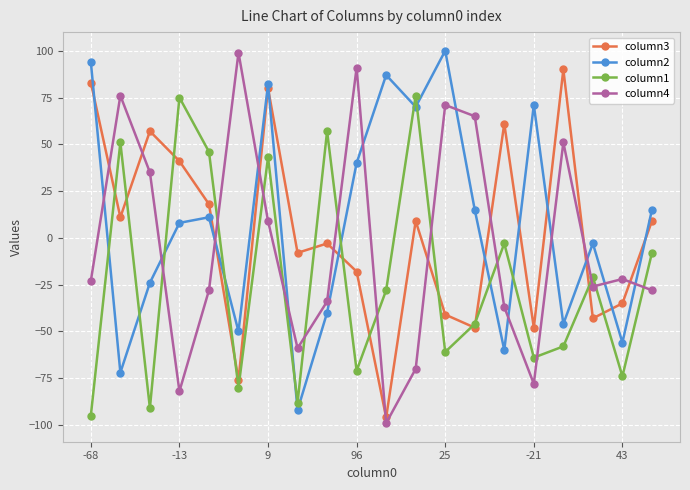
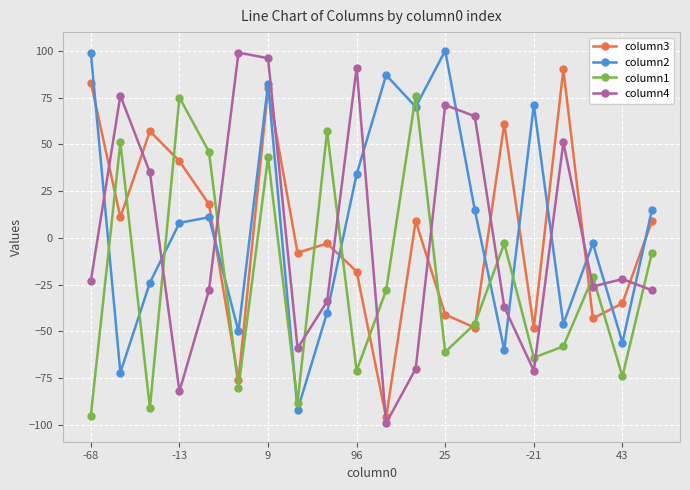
column2, -68: 94 -> 99
column4, 9: 9 -> 96
column2, 96: 40 -> 34
column4, -21: -78 -> -71
